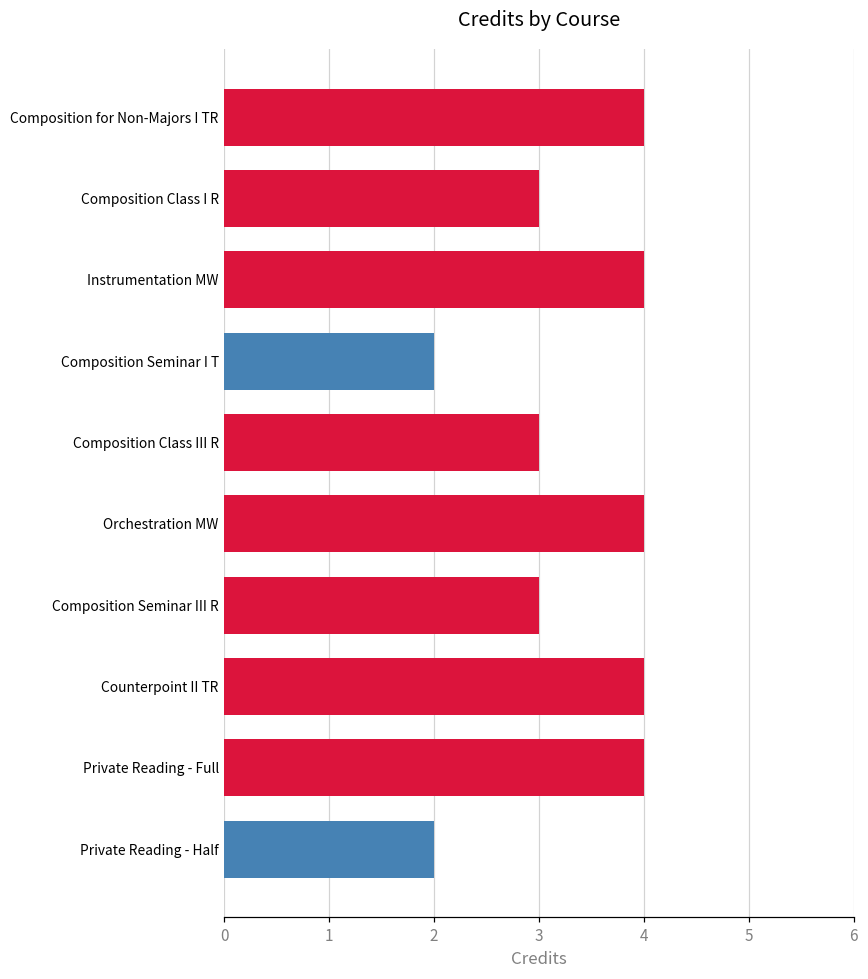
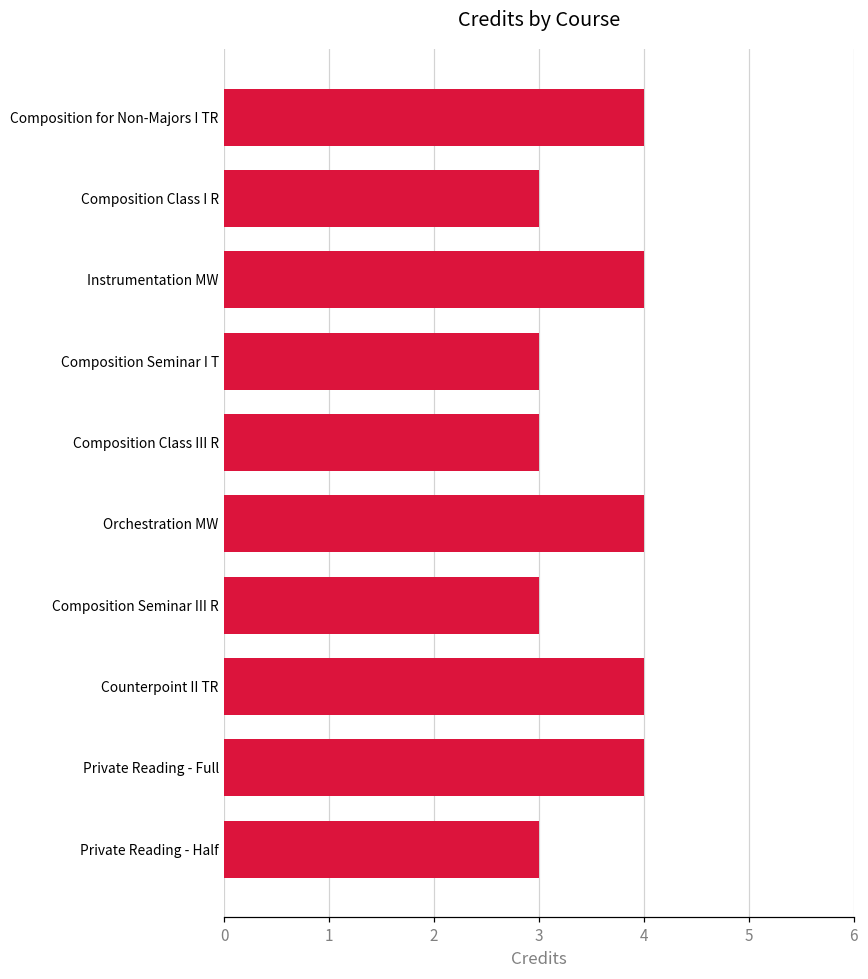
Composition Seminar I T: 2 -> 3
Private Reading - Half: 2 -> 3
